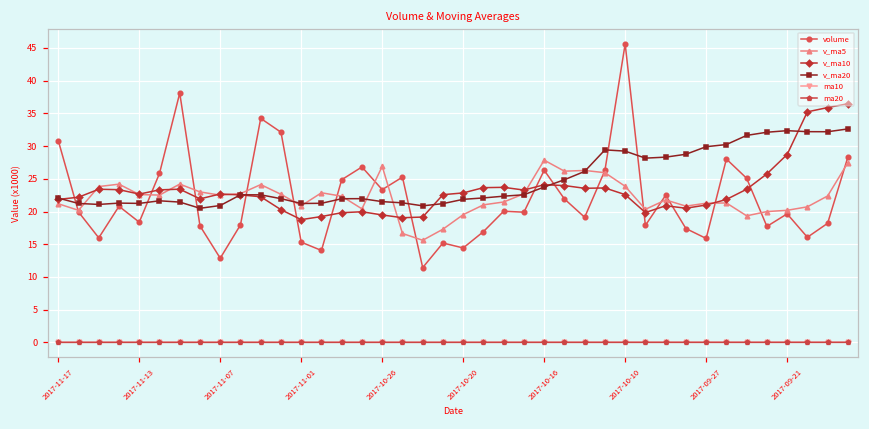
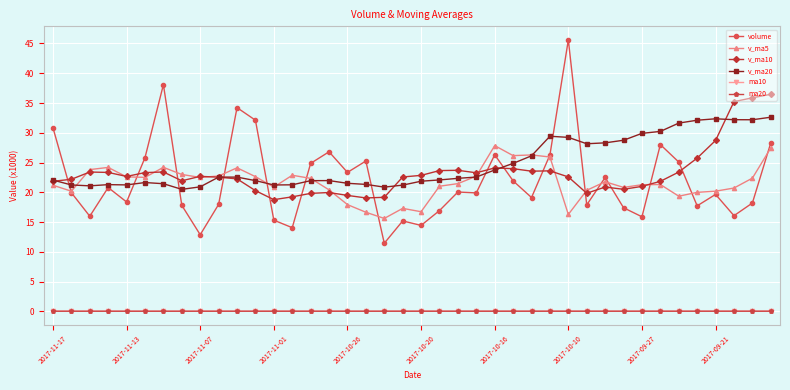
v_ma5, 2017-10-26: 27 -> 18
v_ma5, 2017-10-20: 20 -> 17
v_ma5, 2017-10-10: 24 -> 16
